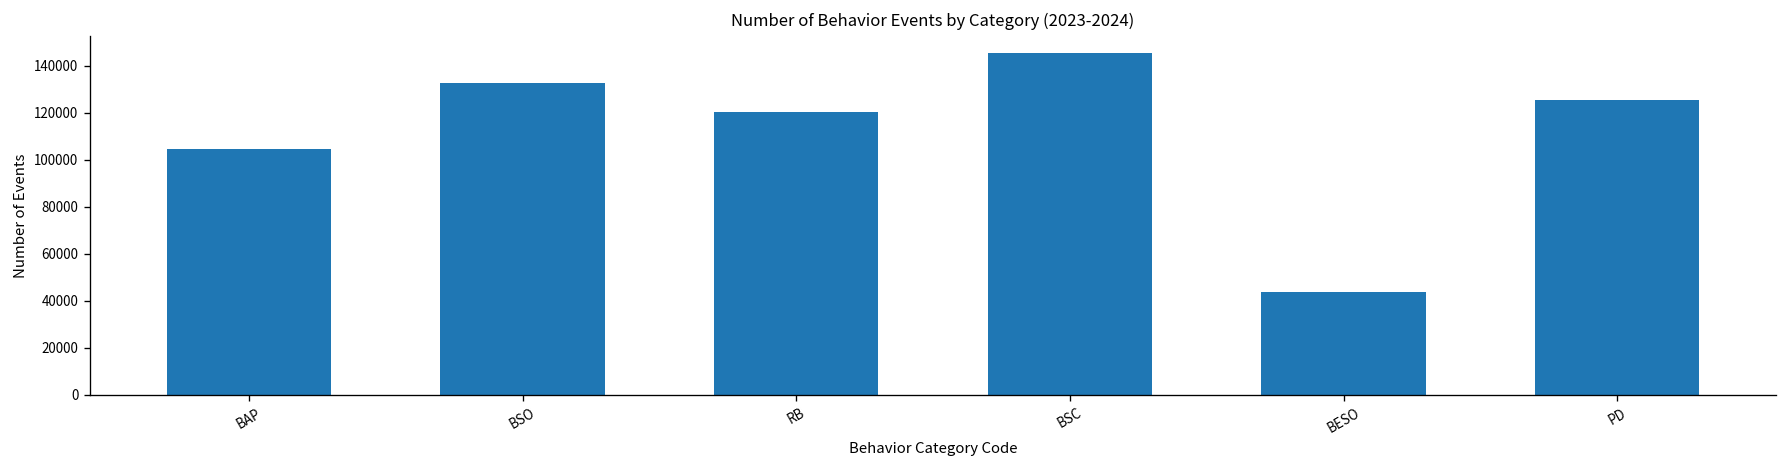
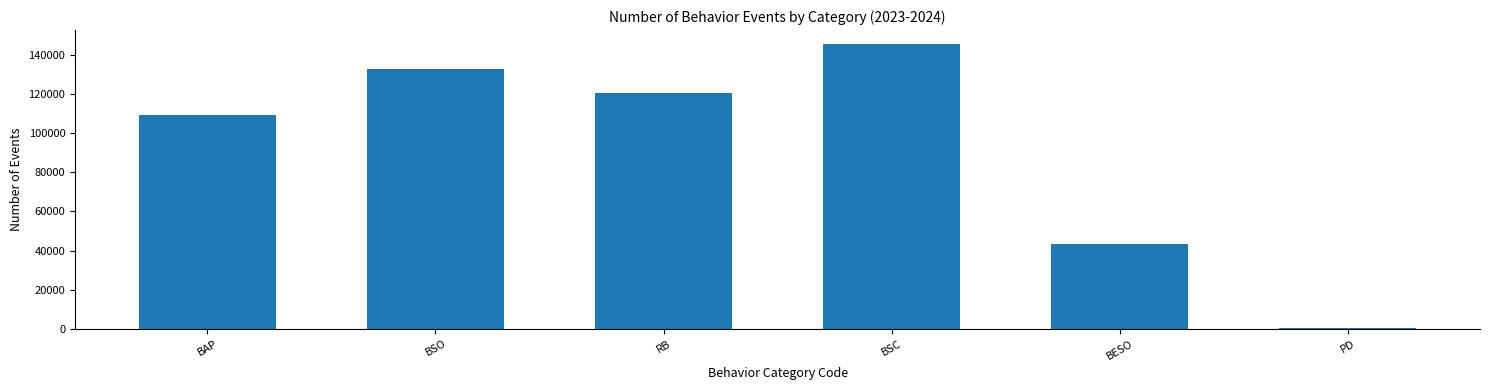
BAP: 105000 -> 109000
PD: 126000 -> 0
